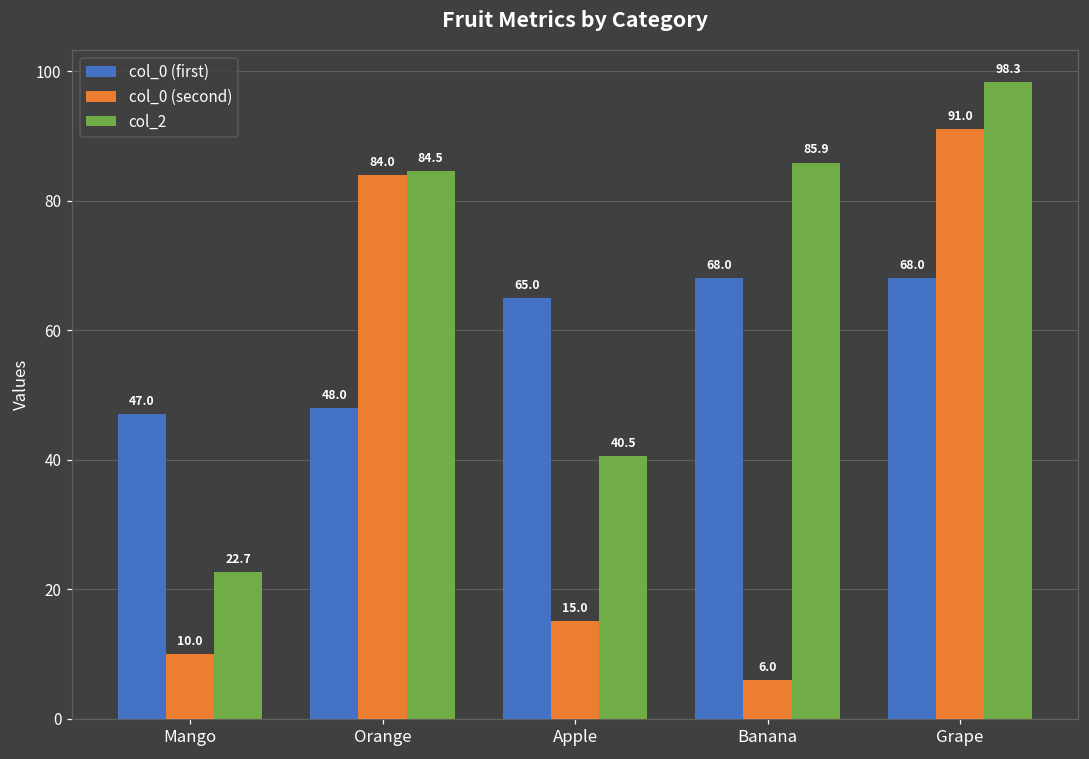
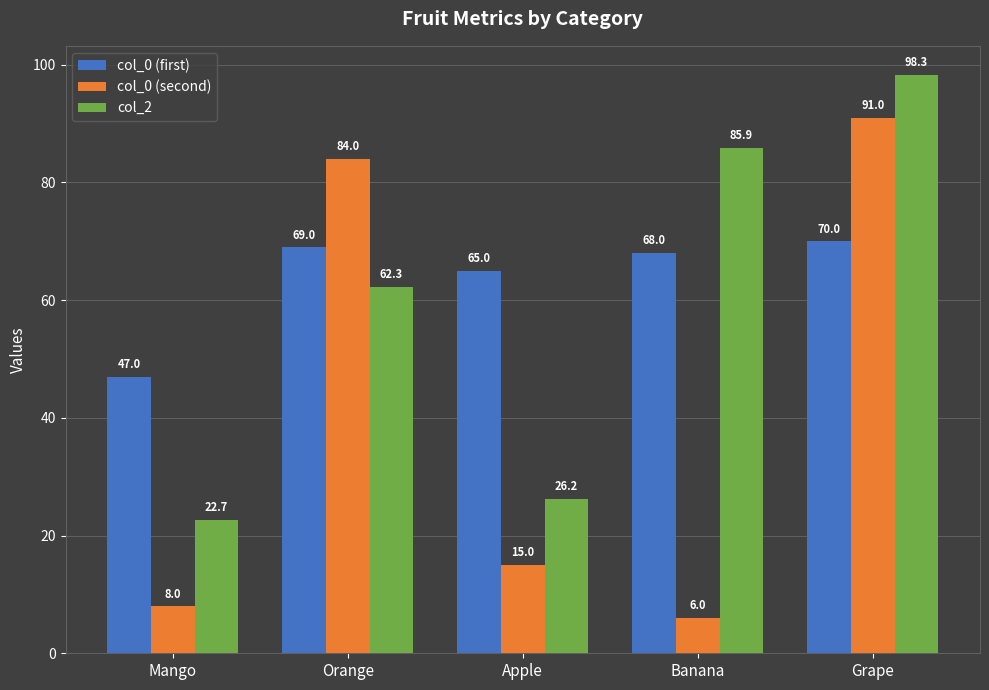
col_0 (second), Mango: 10.0 -> 8.0
col_0 (first), Orange: 48.0 -> 69.0
col_2, Orange: 84.5 -> 62.3
col_2, Apple: 40.5 -> 26.2
col_0 (first), Grape: 68.0 -> 70.0
